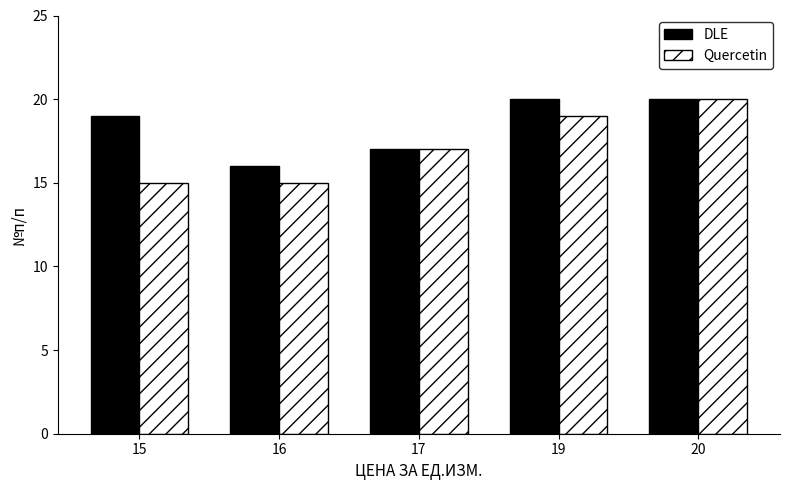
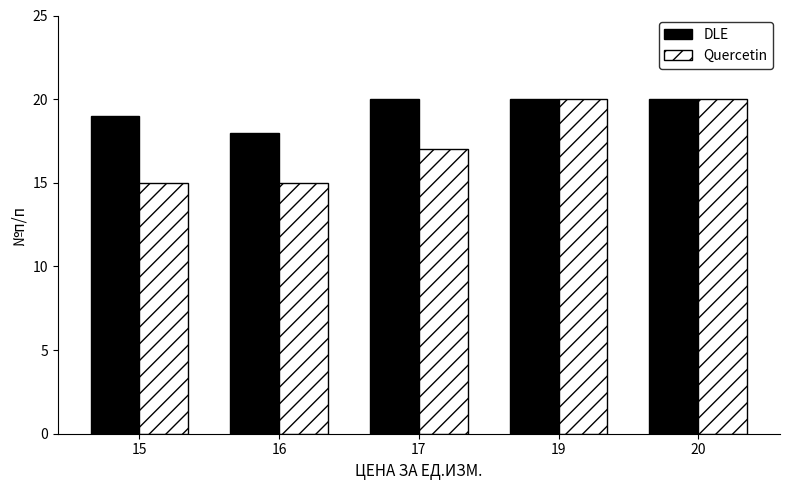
DLE, 16: 16 -> 18
DLE, 17: 17 -> 20
Quercetin, 19: 19 -> 20
